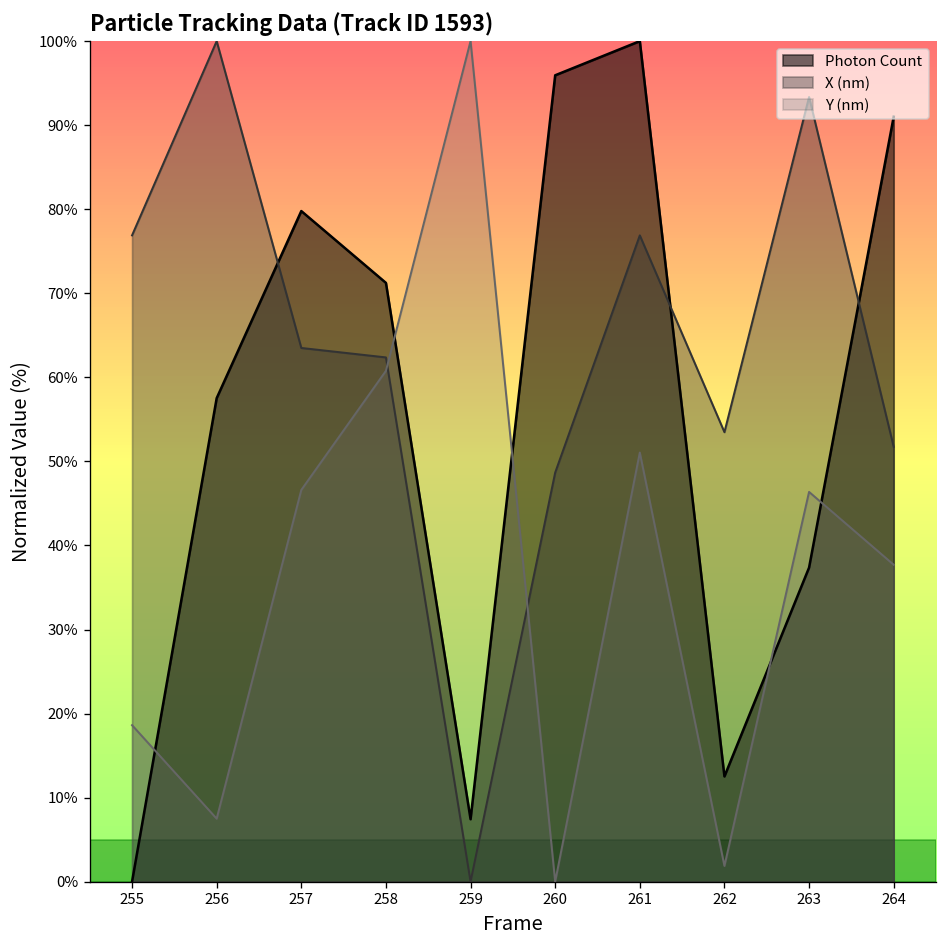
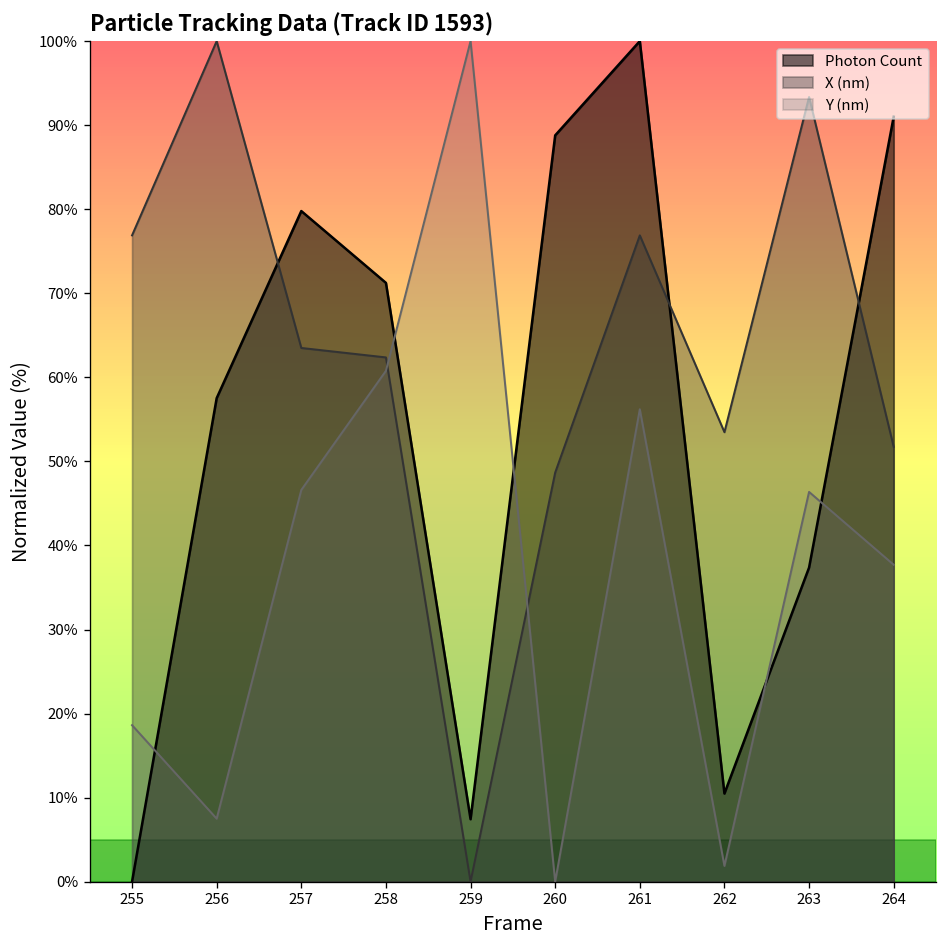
Photon Count, 260: 96% -> 89%
Y (nm), 261: 51% -> 56%
Photon Count, 262: 13% -> 10%
